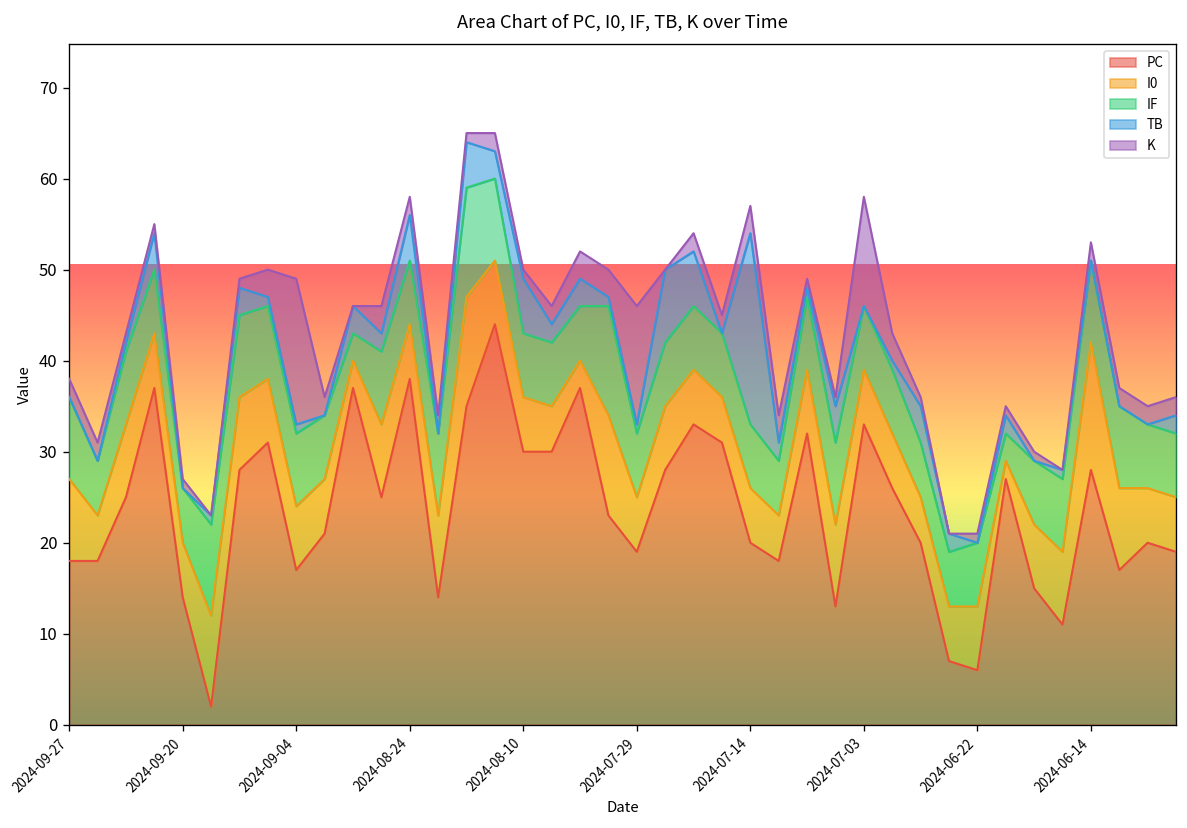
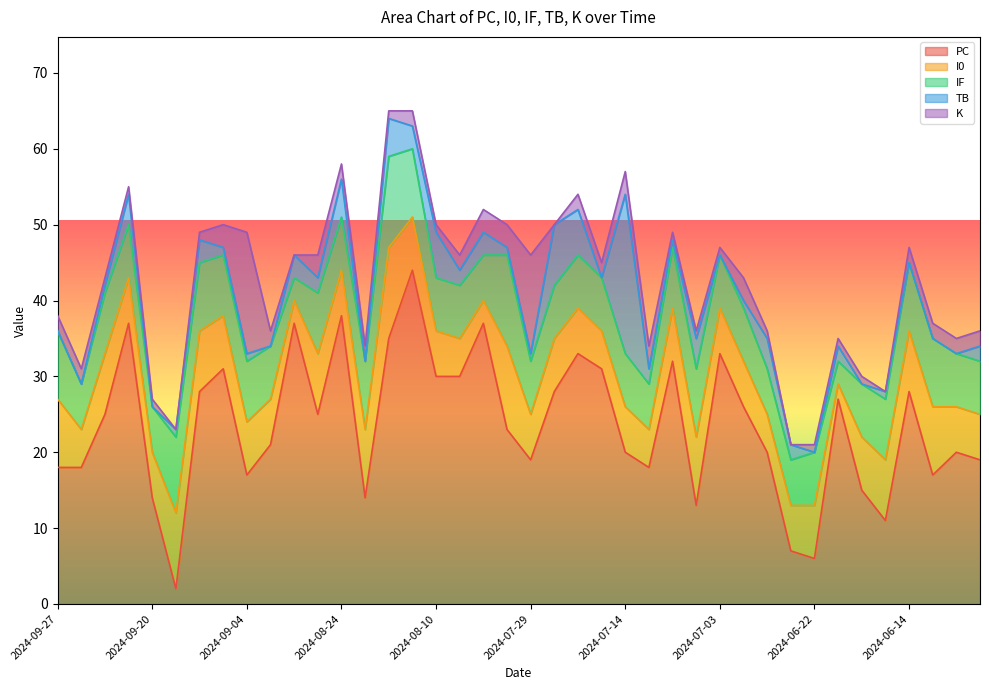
K, 2024-07-03: 12 -> 1
I0, 2024-06-14: 14 -> 8
